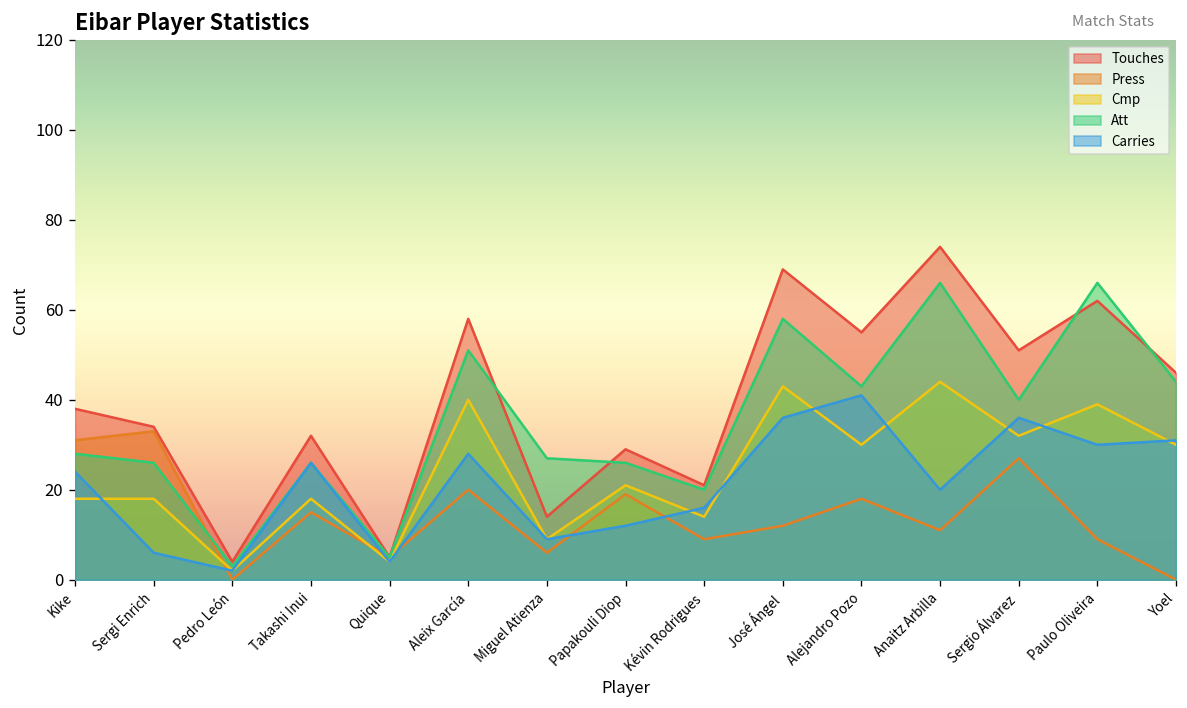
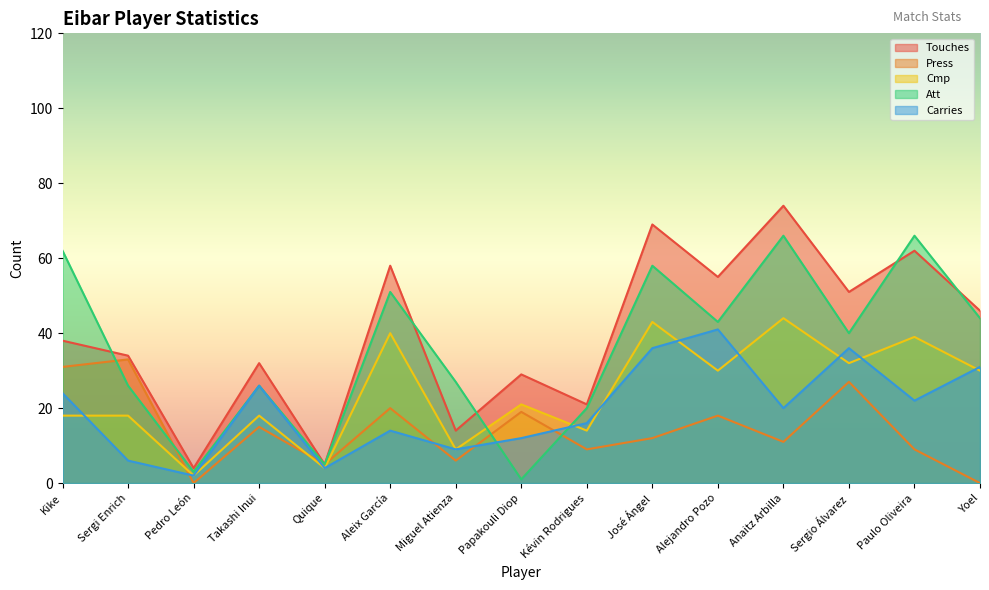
Att, Kike: 28 -> 62
Carries, Aleix García: 28 -> 14
Att, Papakouli Diop: 26 -> 1
Carries, Paulo Oliveira: 30 -> 22
